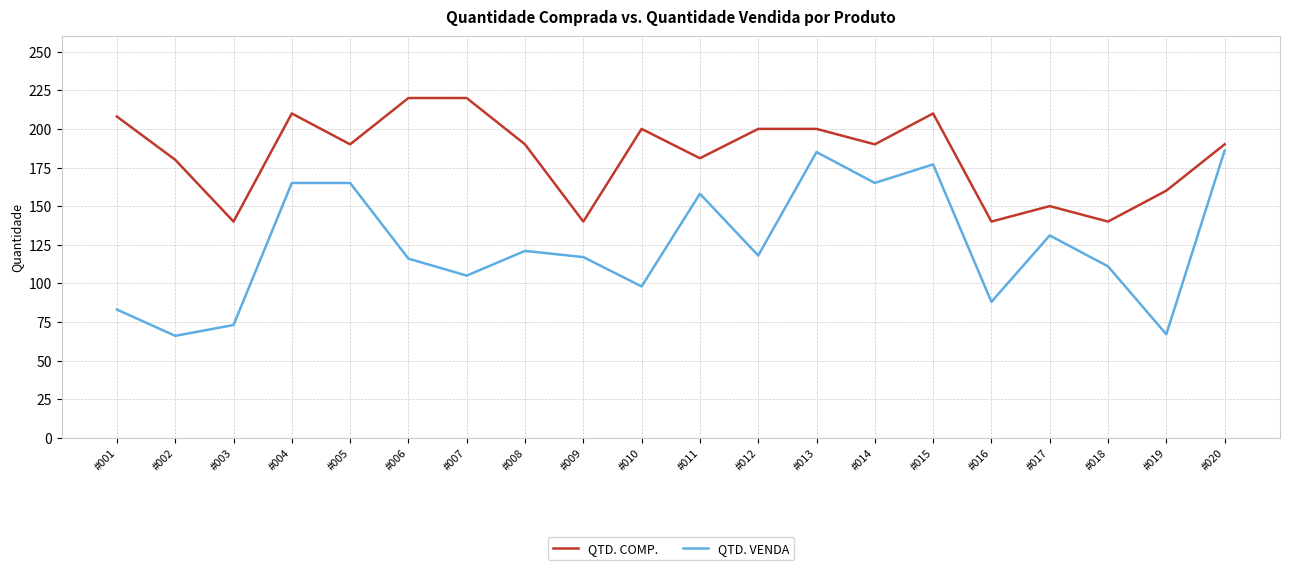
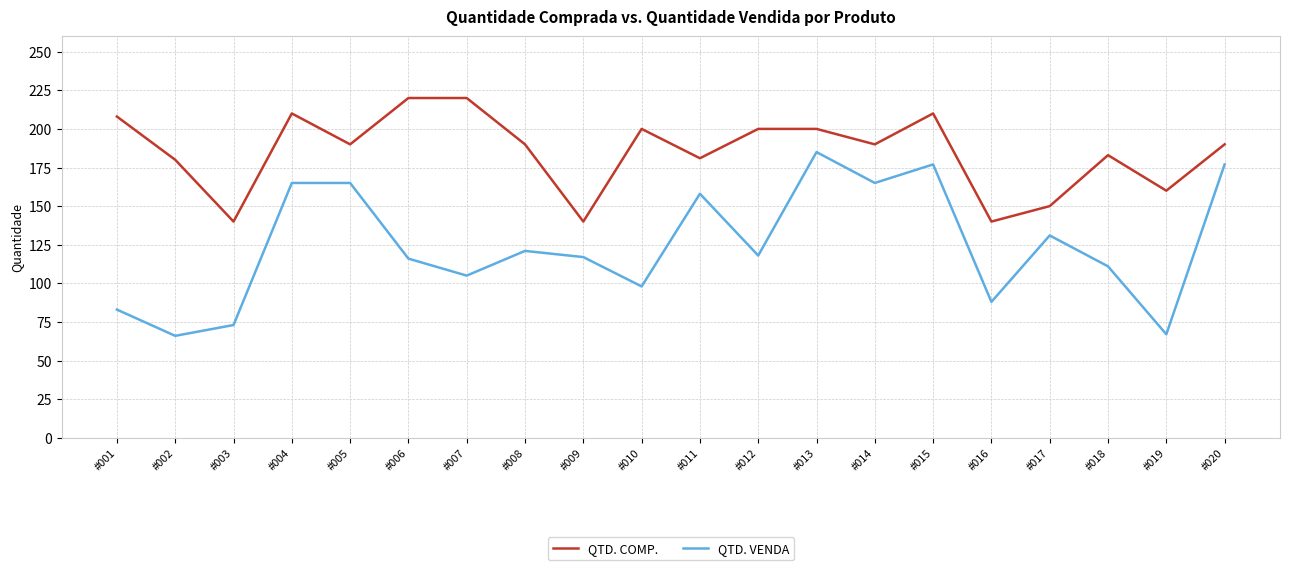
QTD. COMP., #018: 140 -> 183
QTD. VENDA, #020: 186 -> 177
